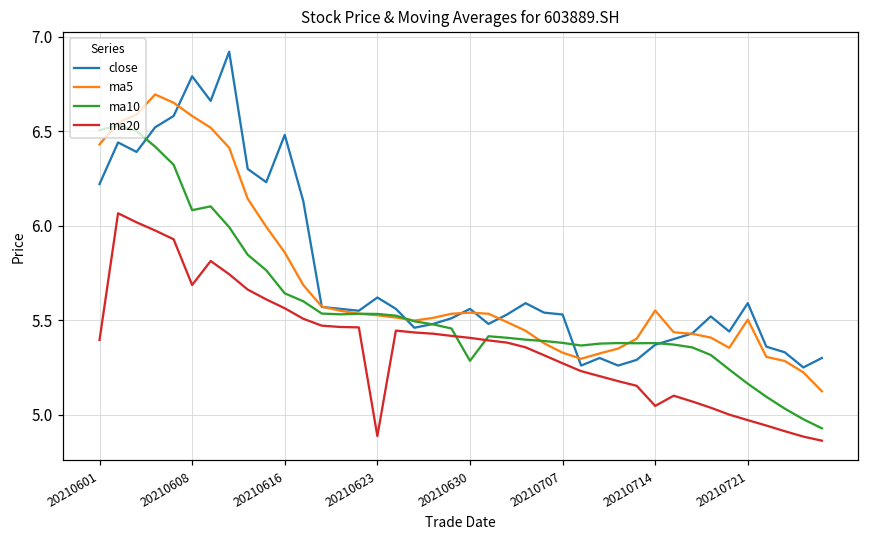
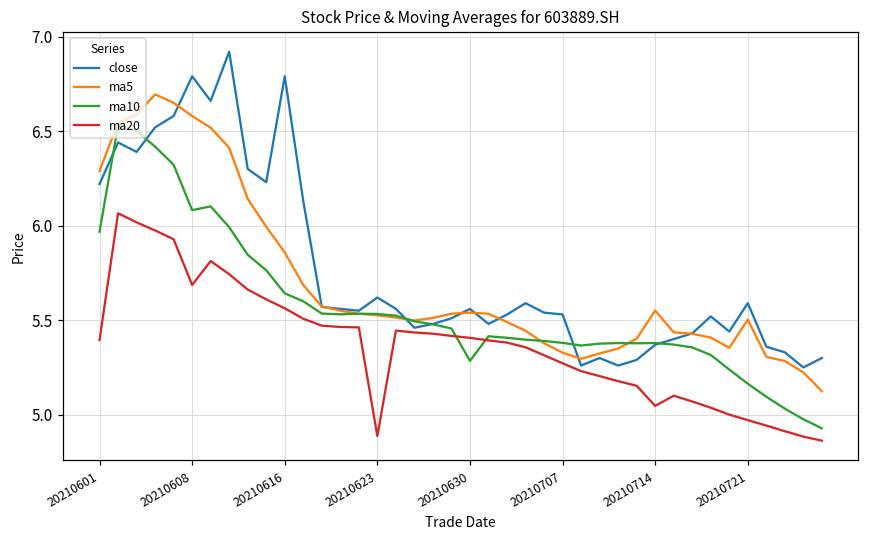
ma5, 20210601: 6.43 -> 6.29
ma10, 20210601: 6.51 -> 5.97
close, 20210616: 6.48 -> 6.79
